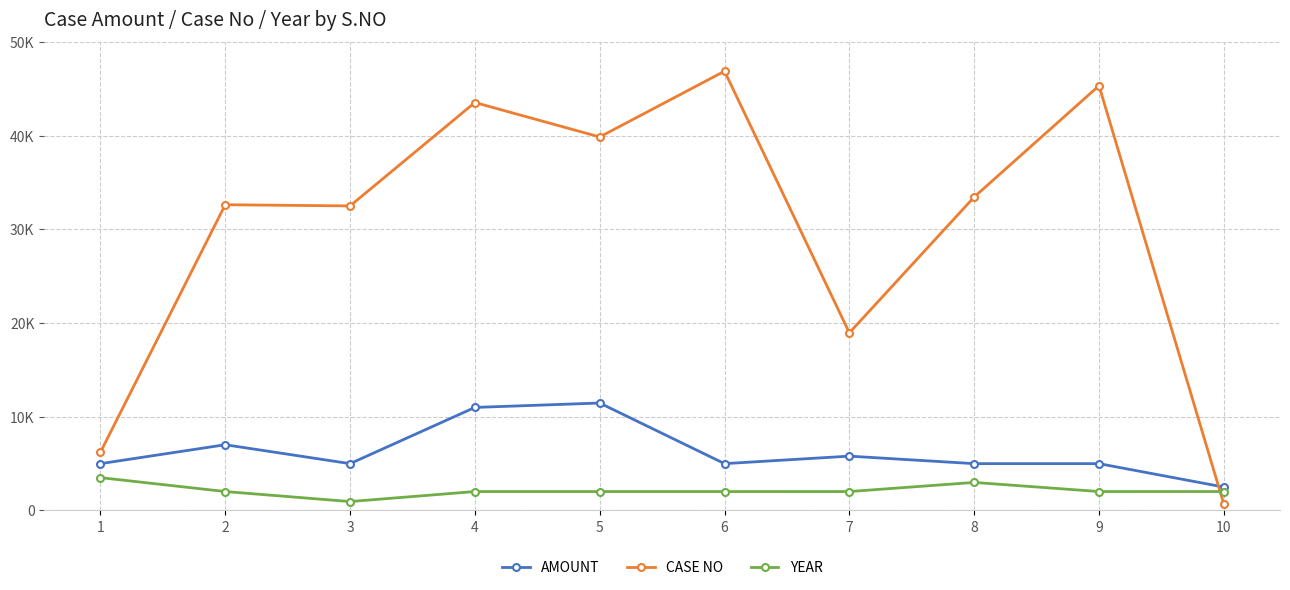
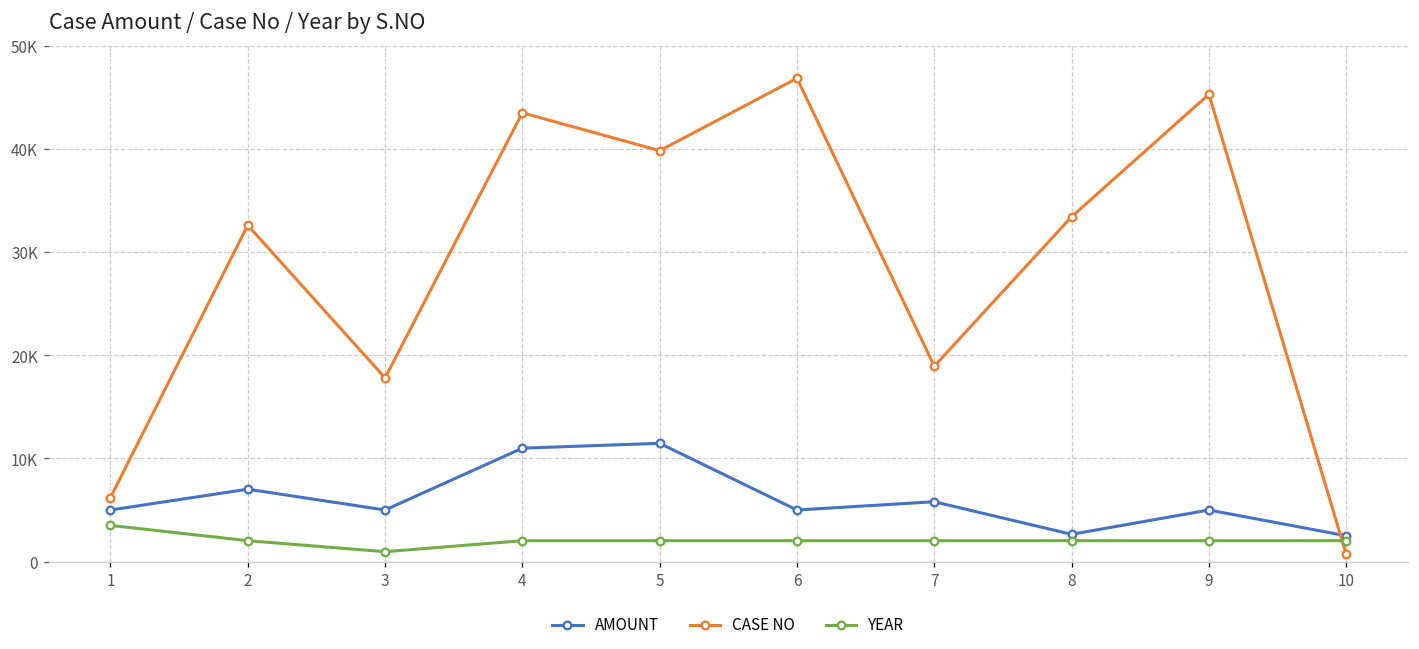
CASE NO, 3: 33000 -> 18000
AMOUNT, 8: 5000 -> 3000
YEAR, 8: 3000 -> 2000
